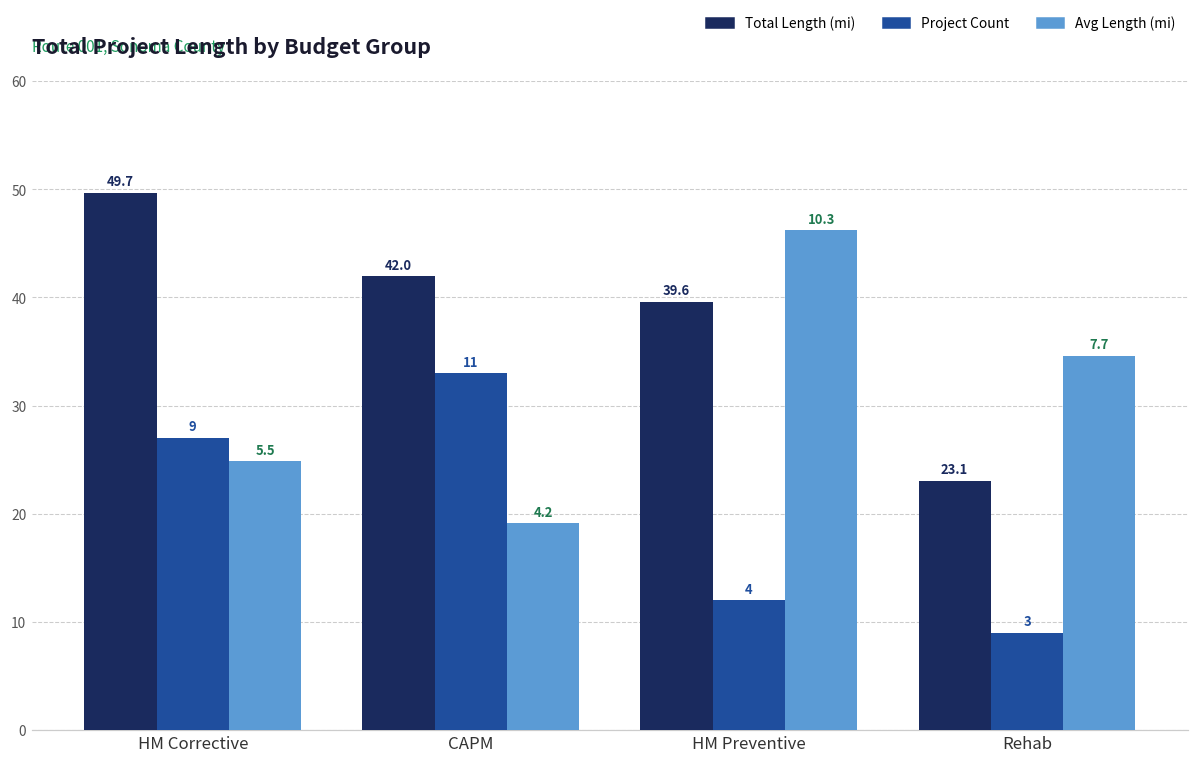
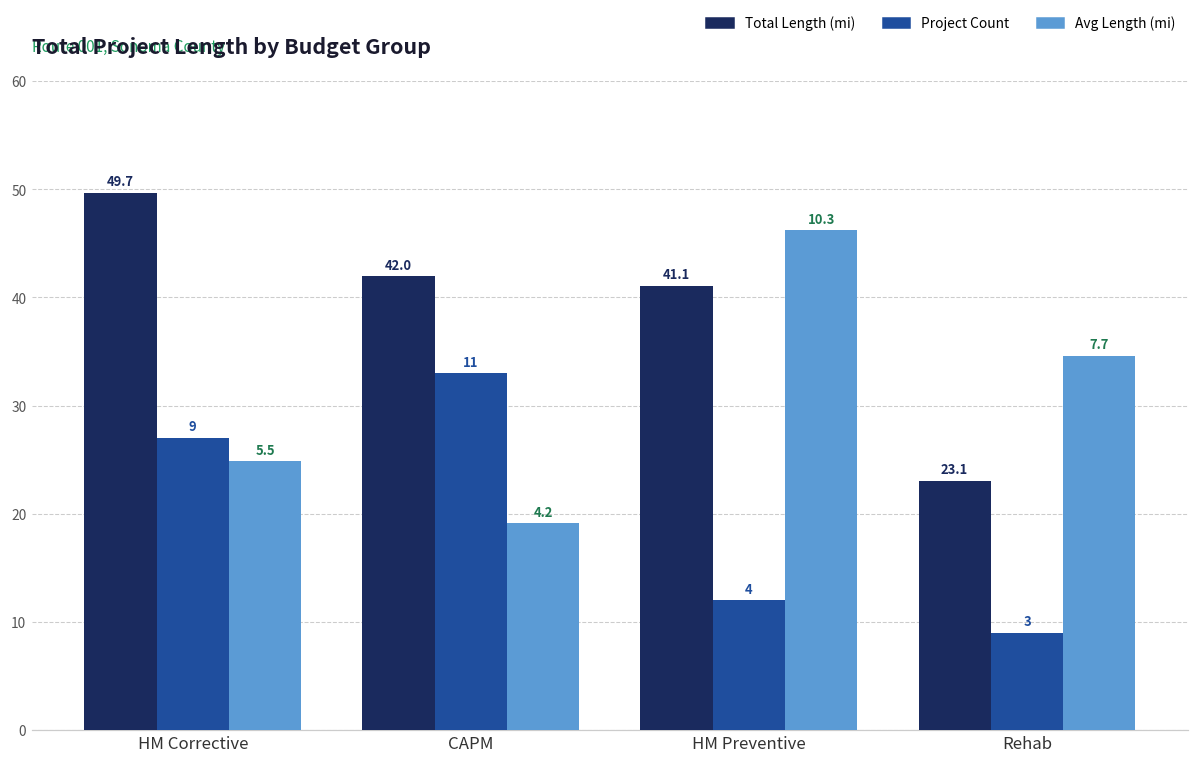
Total Length (mi), HM Preventive: 39.6 -> 41.1
